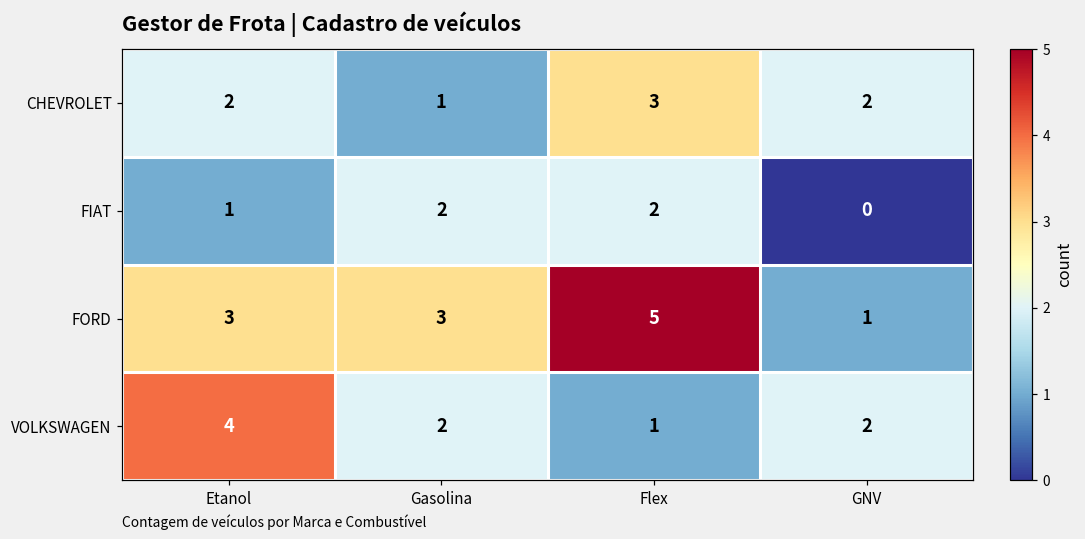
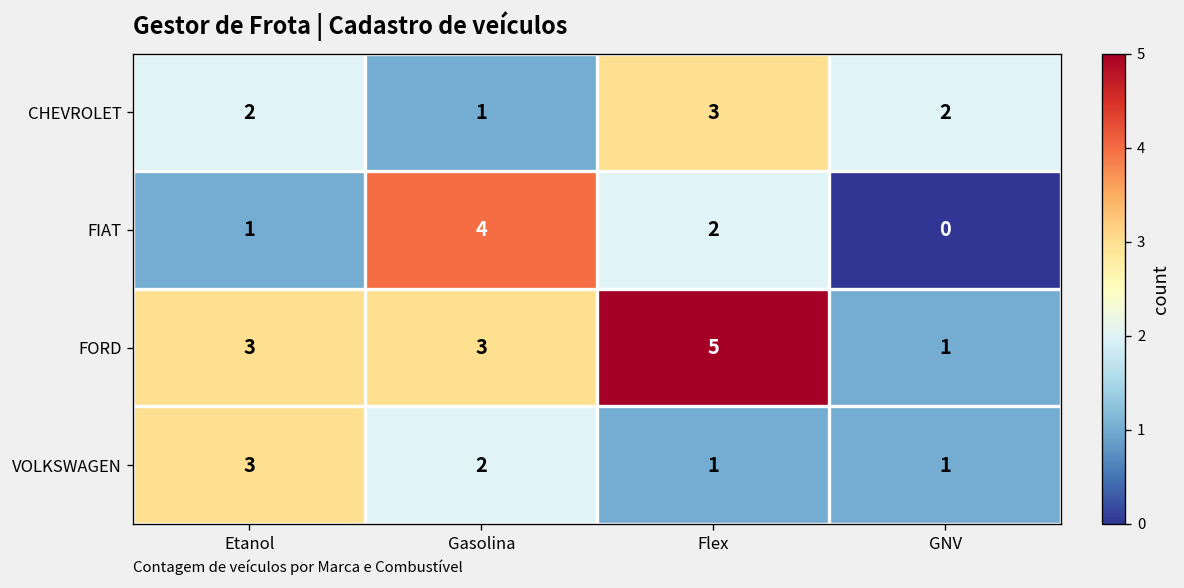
FIAT, Gasolina: 2 -> 4
VOLKSWAGEN, Etanol: 4 -> 3
VOLKSWAGEN, GNV: 2 -> 1
